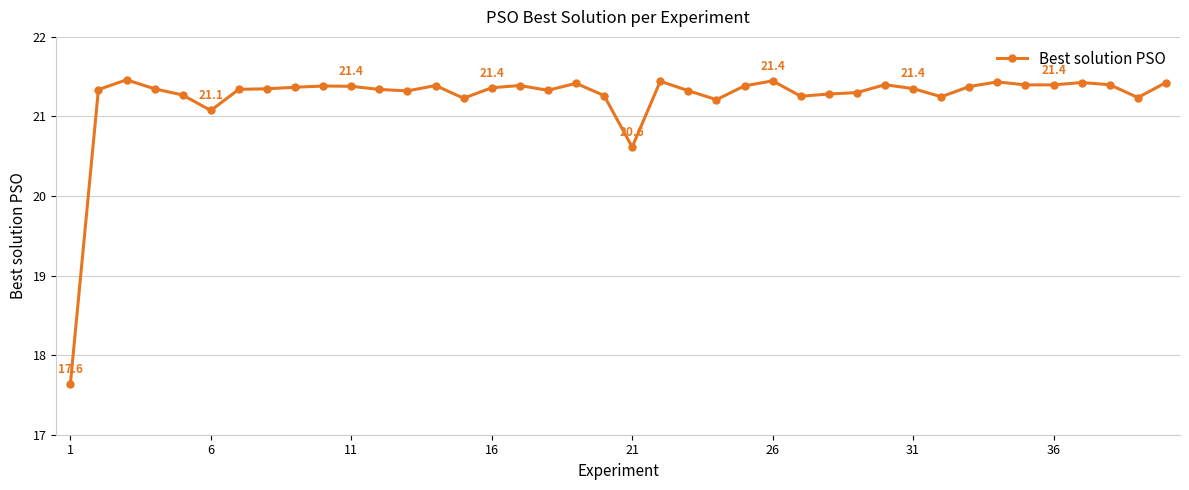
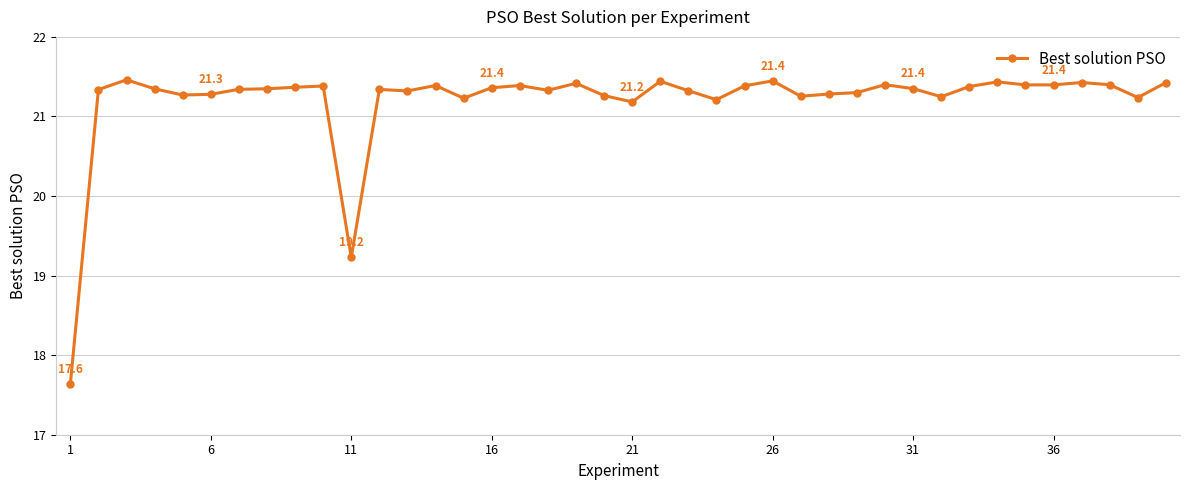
6: 21.1 -> 21.3
11: 21.4 -> 19.2
21: 20.6 -> 21.2
